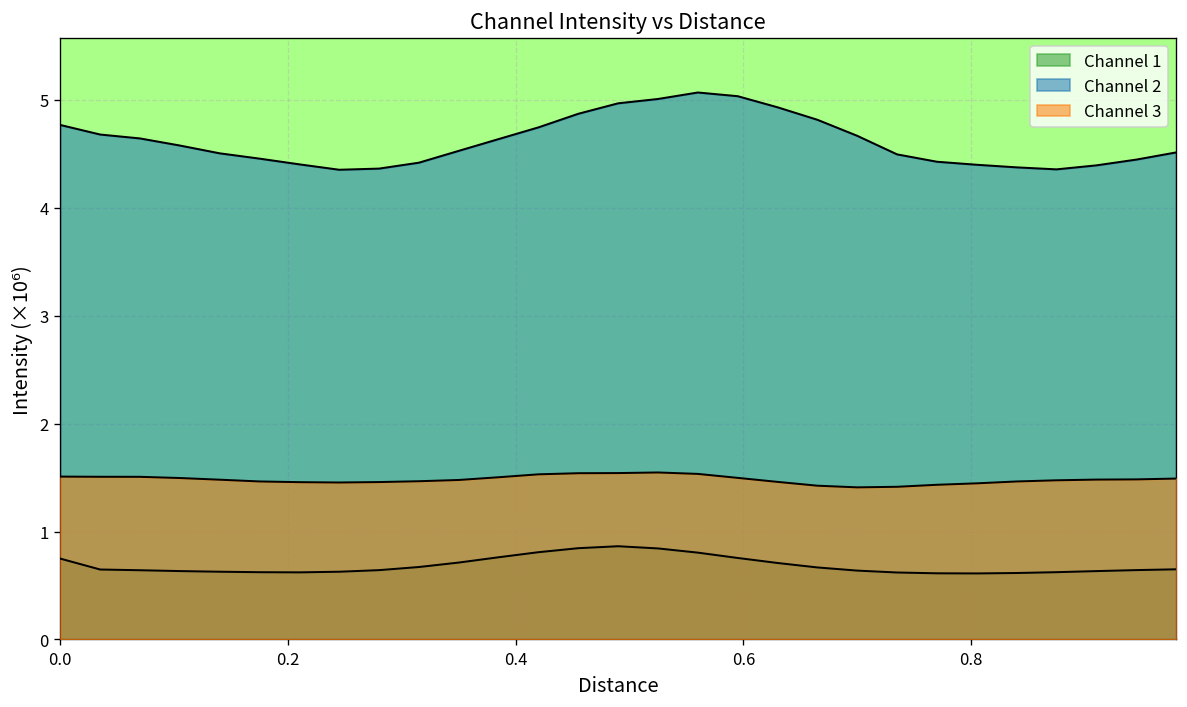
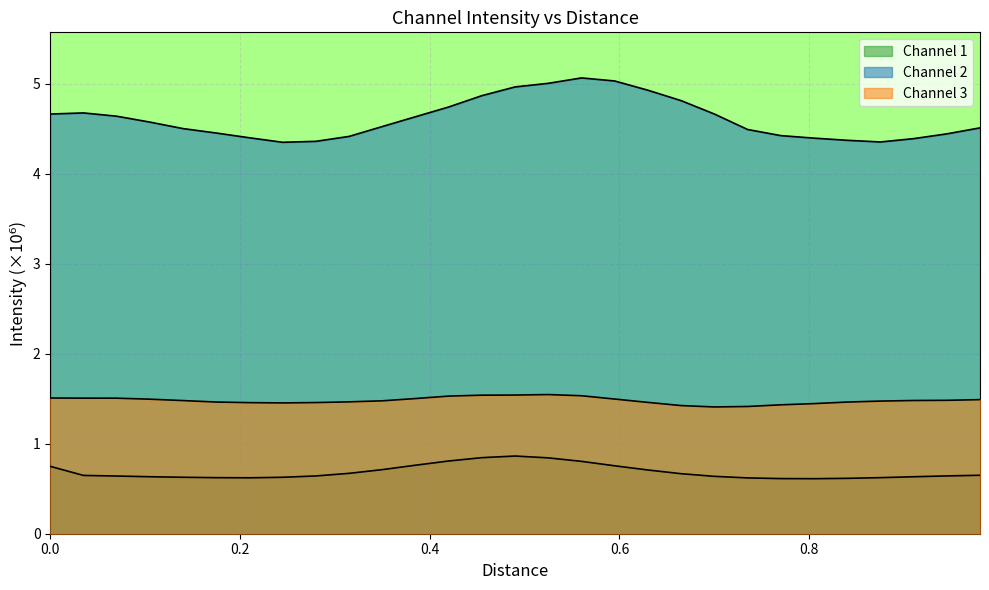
Channel 2, 0.0: 4.8 -> 4.7
